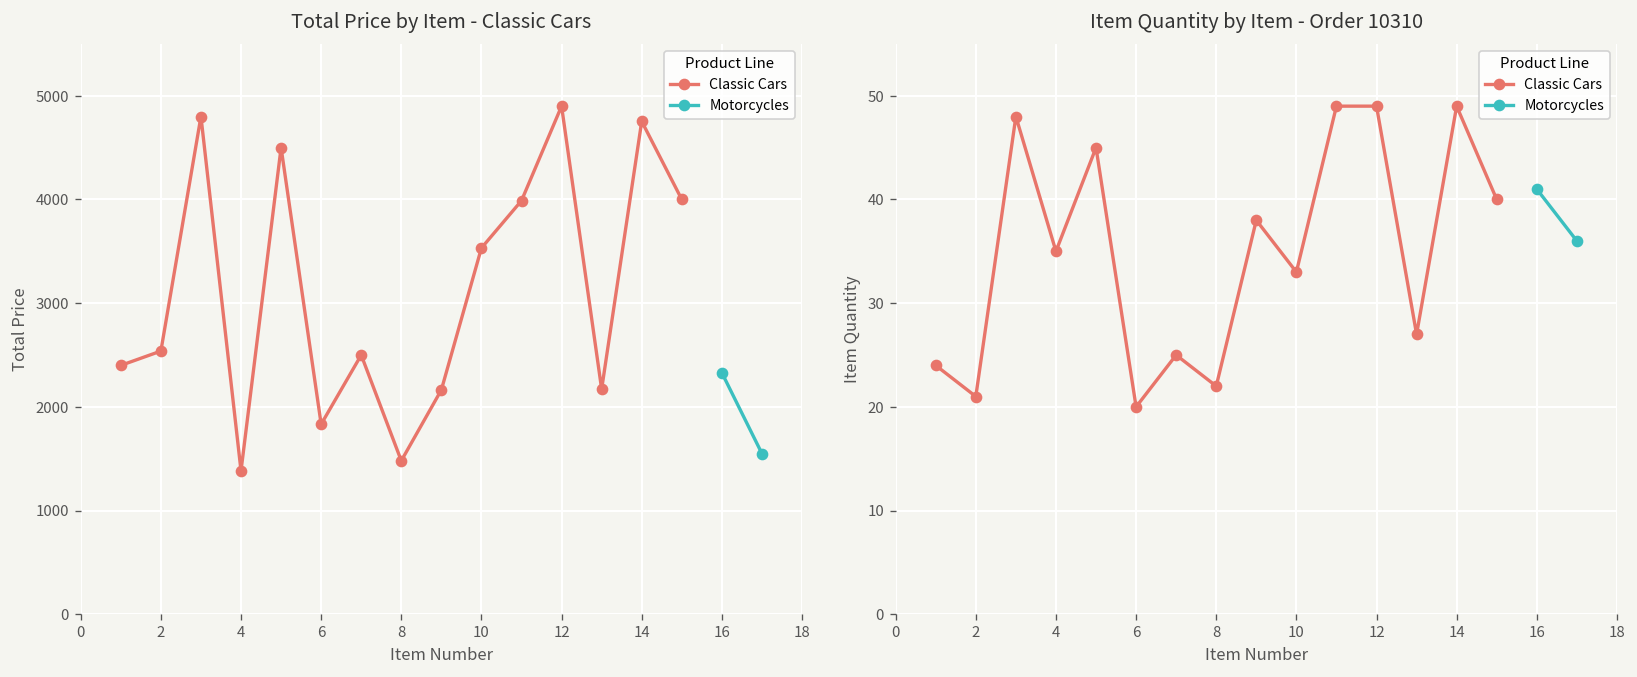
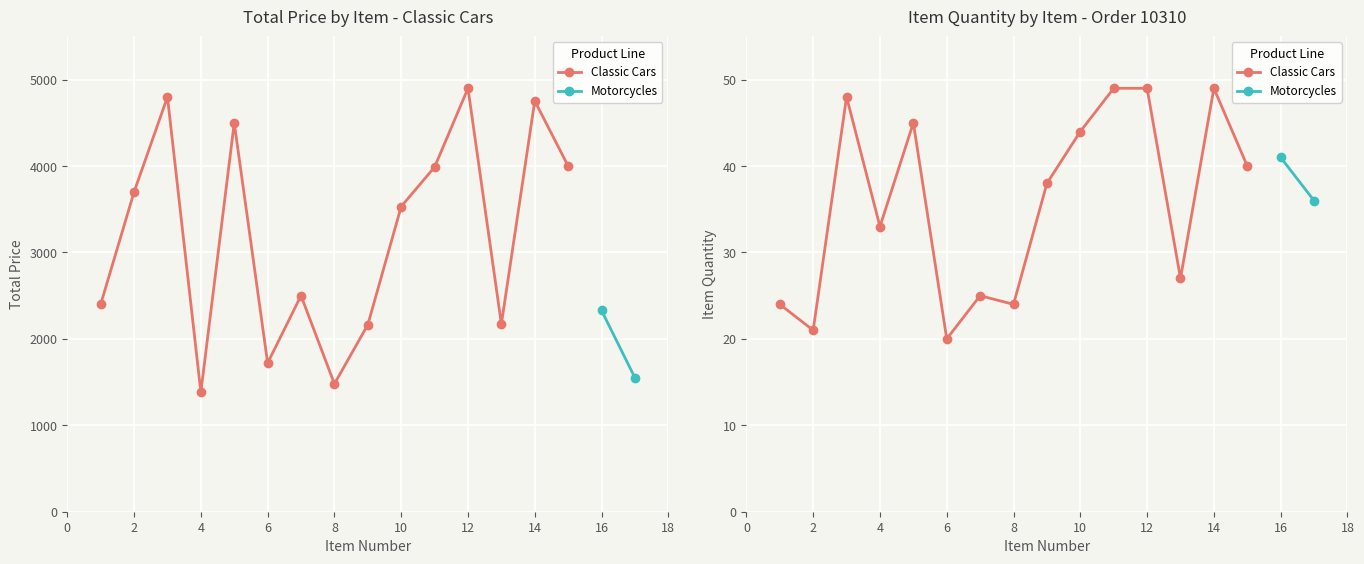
Total Price by Item - Classic Cars, Classic Cars, 2: 2500 -> 3700
Total Price by Item - Classic Cars, Classic Cars, 6: 1800 -> 1700
Item Quantity by Item - Order 10310, Classic Cars, 4: 35 -> 33
Item Quantity by Item - Order 10310, Classic Cars, 8: 22 -> 24
Item Quantity by Item - Order 10310, Classic Cars, 10: 33 -> 44
